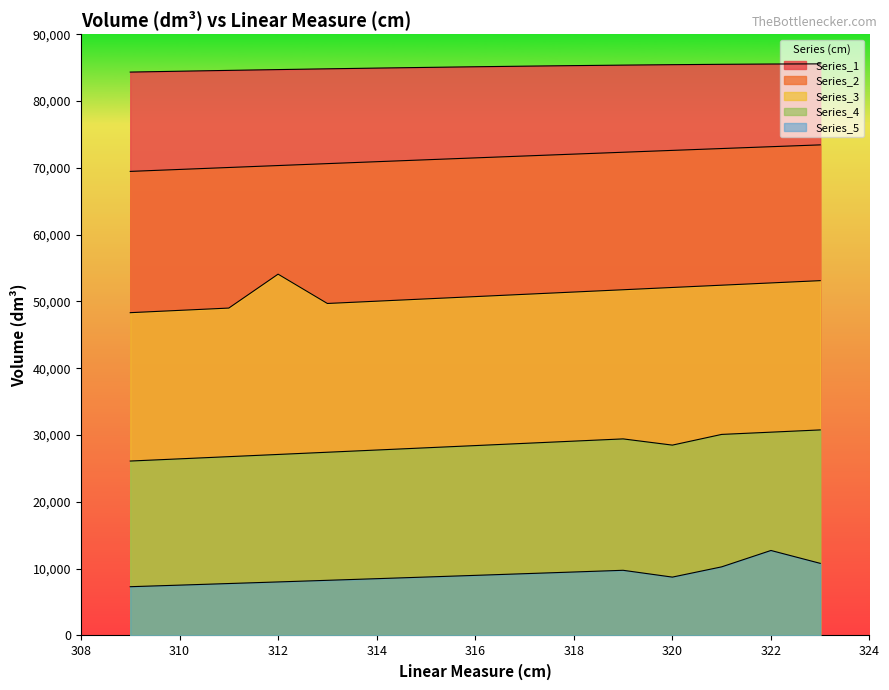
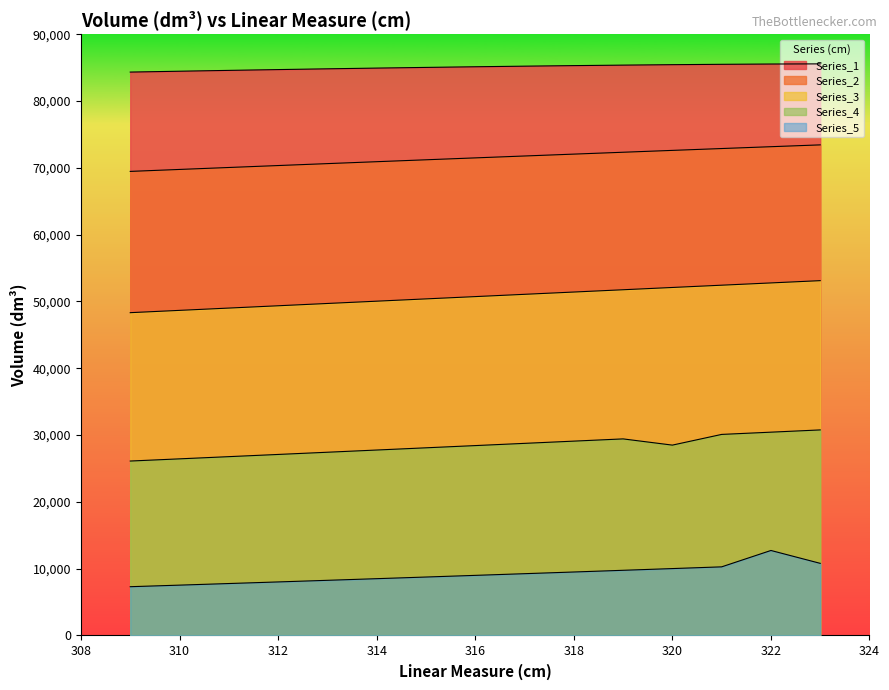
Series_3, 312: 54,000 -> 49,000
Series_5, 320: 9,000 -> 10,000
